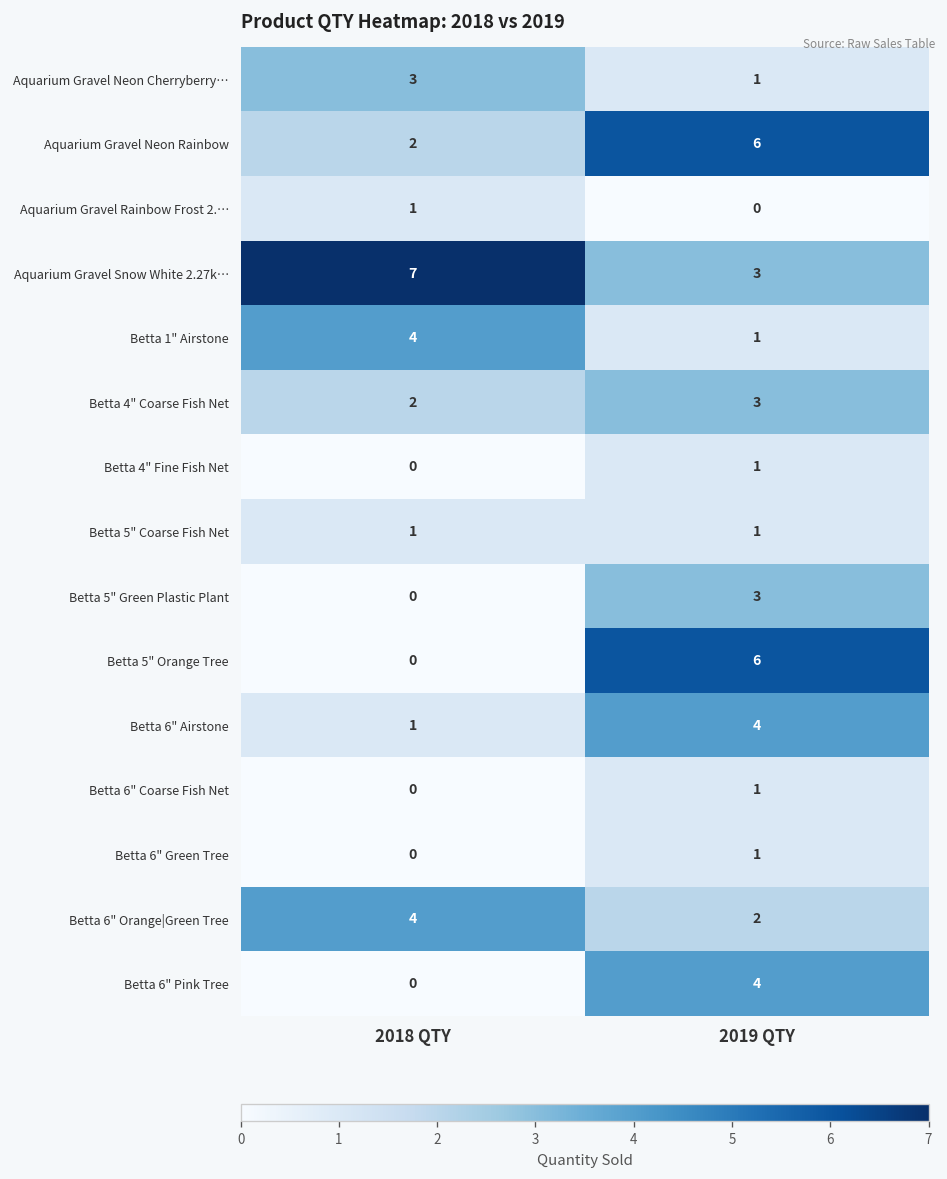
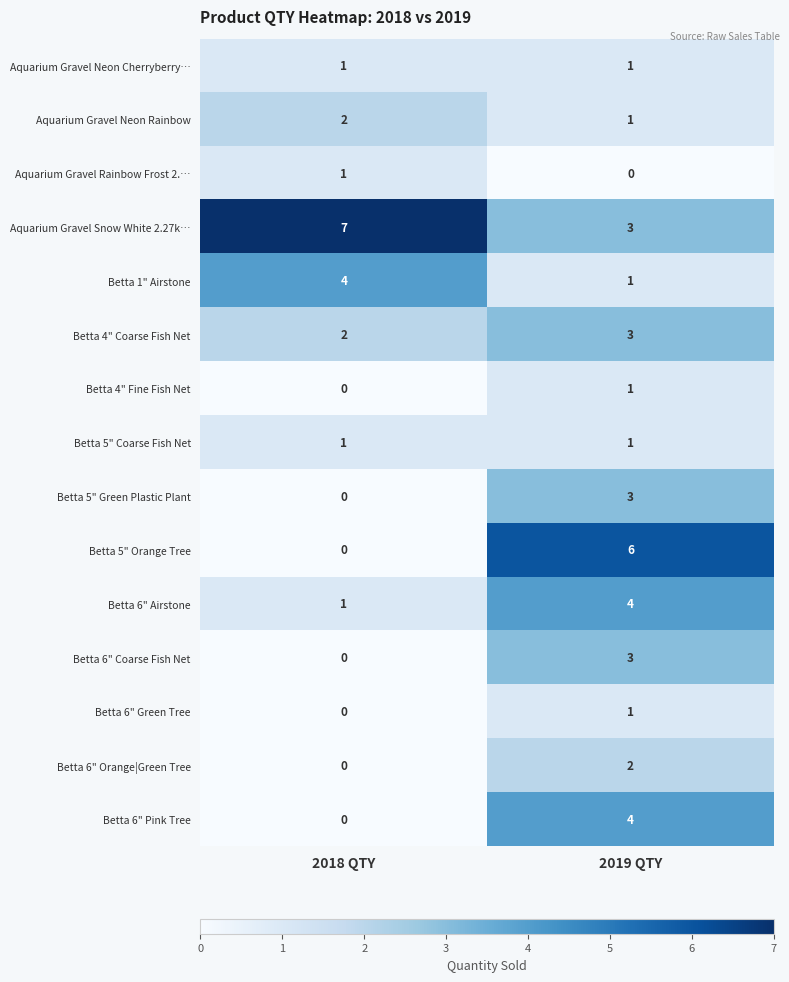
Aquarium Gravel Neon Cherryberry…, 2018 QTY: 3 -> 1
Aquarium Gravel Neon Rainbow, 2019 QTY: 6 -> 1
Betta 6" Coarse Fish Net, 2019 QTY: 1 -> 3
Betta 6" Orange|Green Tree, 2018 QTY: 4 -> 0
